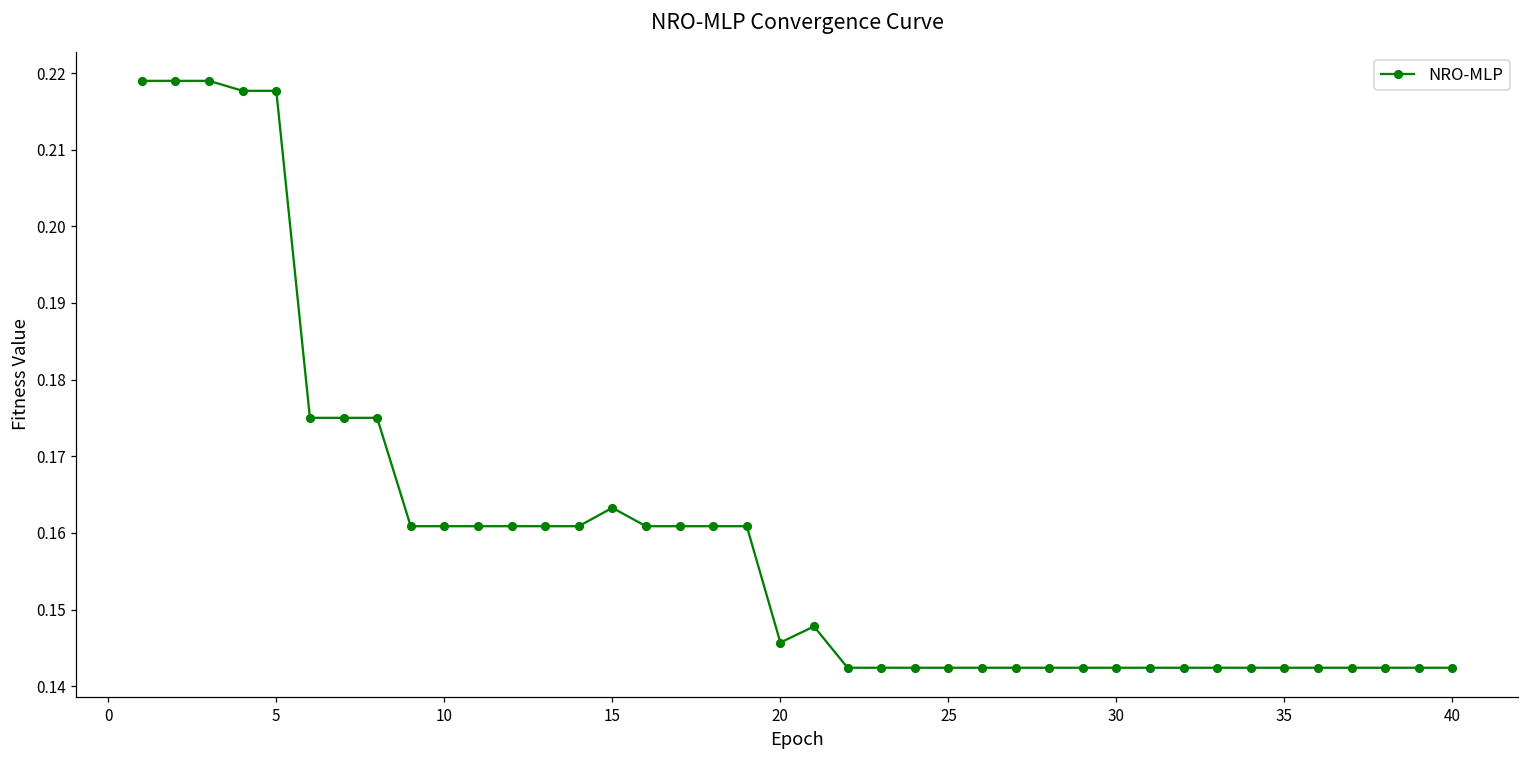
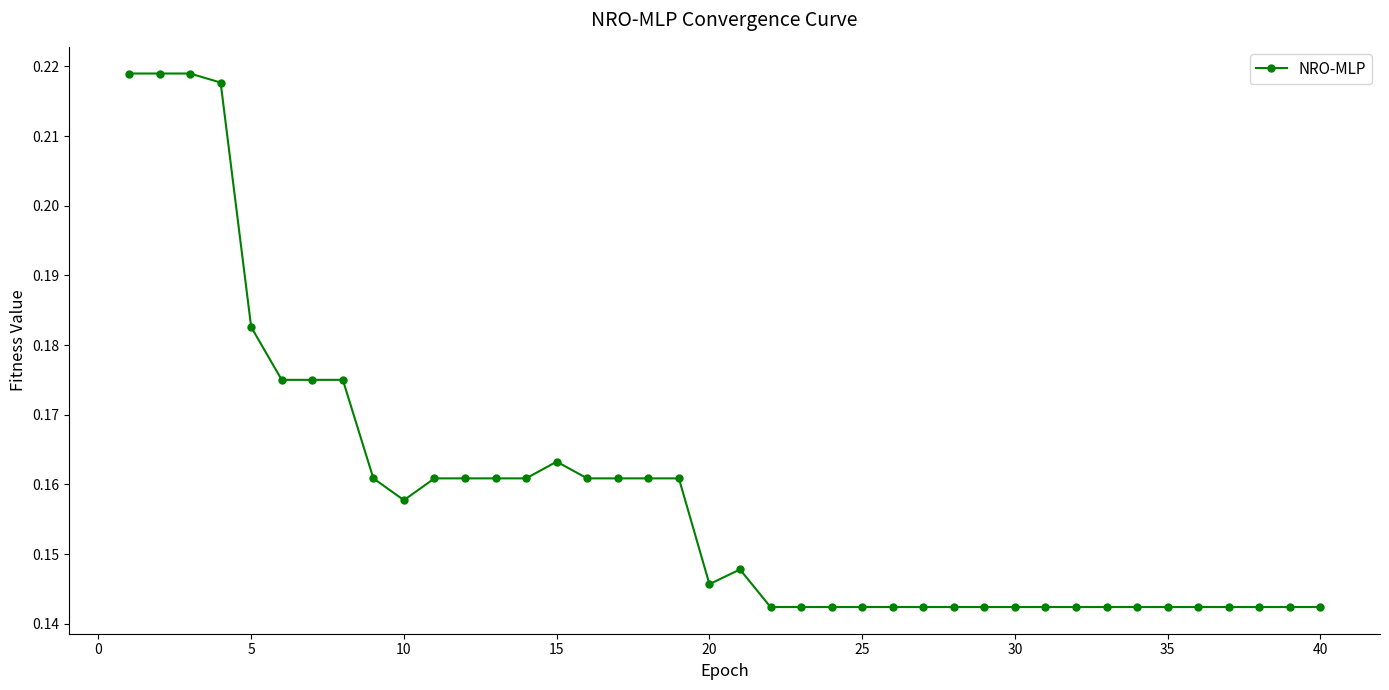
5: 0.218 -> 0.183
10: 0.161 -> 0.158
